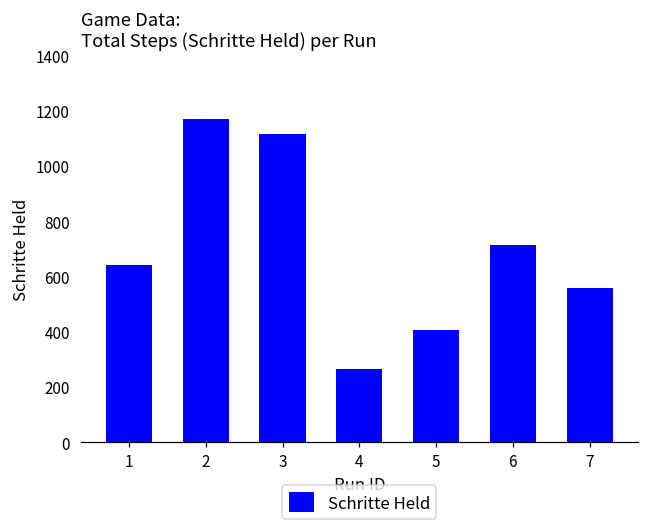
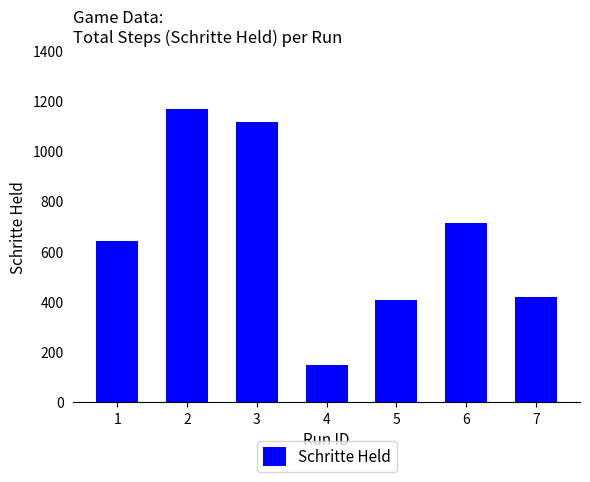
4: 270 -> 150
7: 560 -> 420
